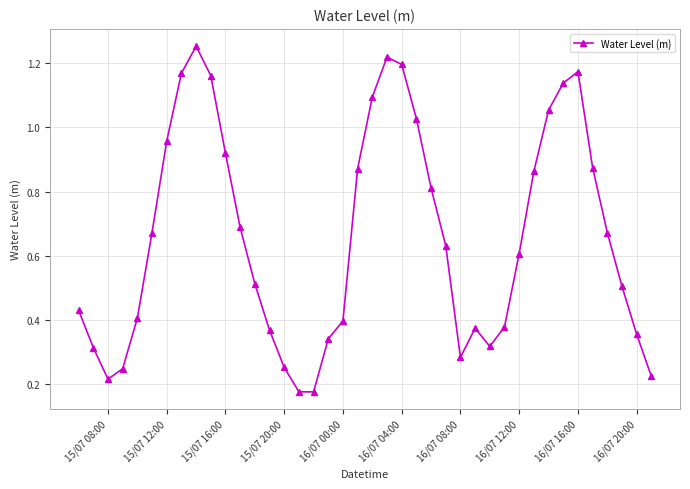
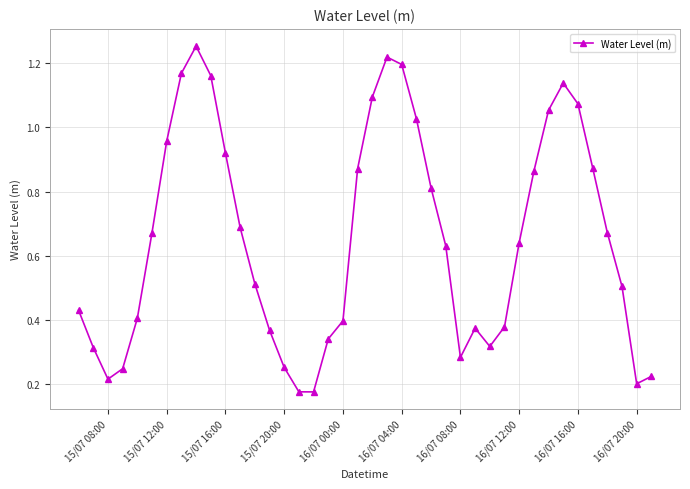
16/07 12:00: 0.61 -> 0.64
16/07 16:00: 1.17 -> 1.07
16/07 20:00: 0.35 -> 0.20
